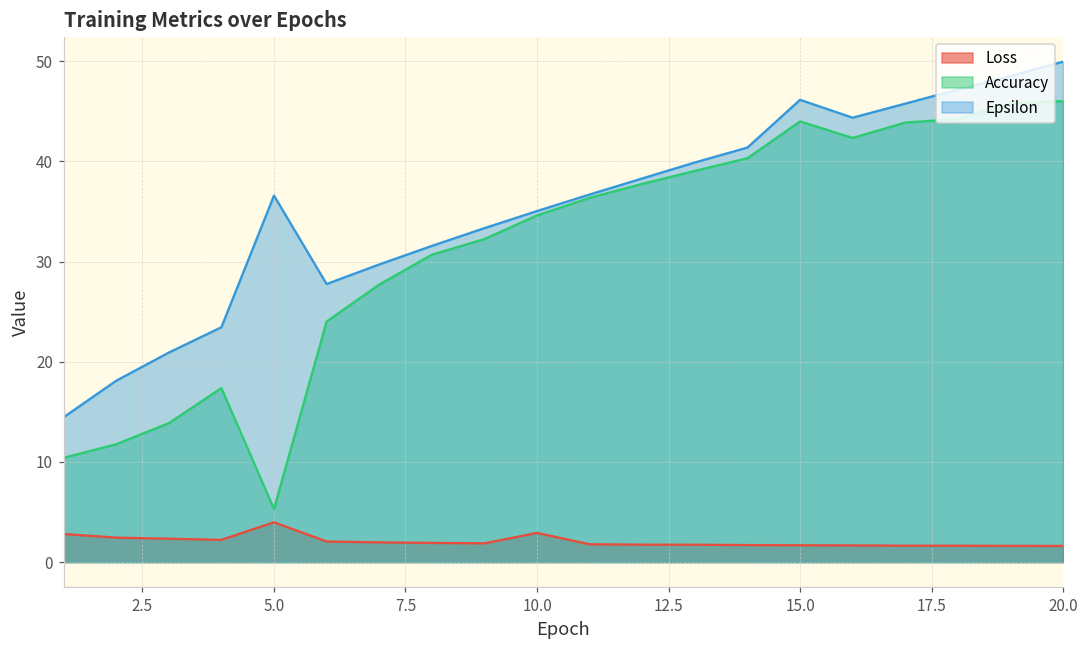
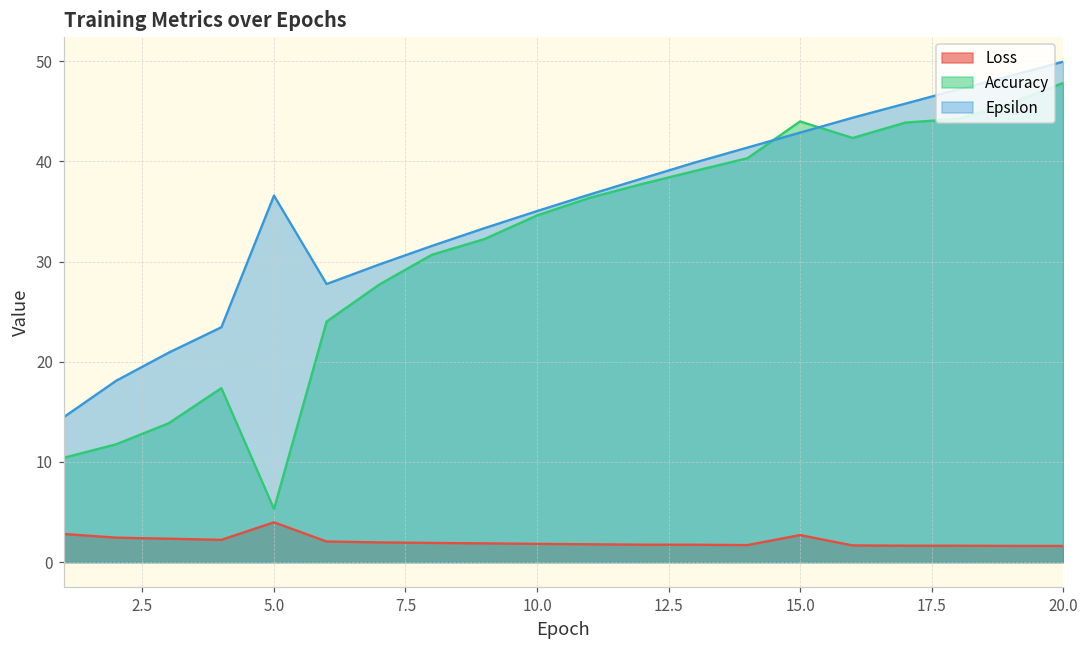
Loss, 10.0: 3 -> 2
Loss, 15.0: 2 -> 3
Epsilon, 15.0: 46 -> 43
Accuracy, 20.0: 46 -> 48
